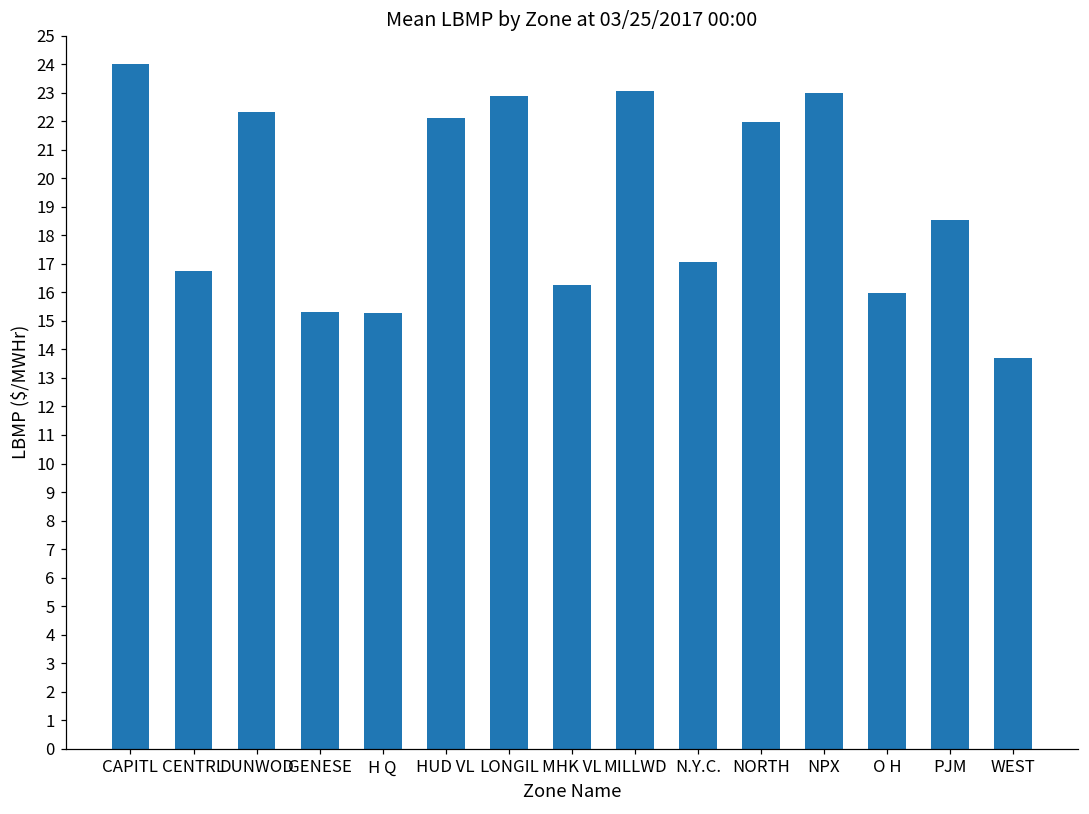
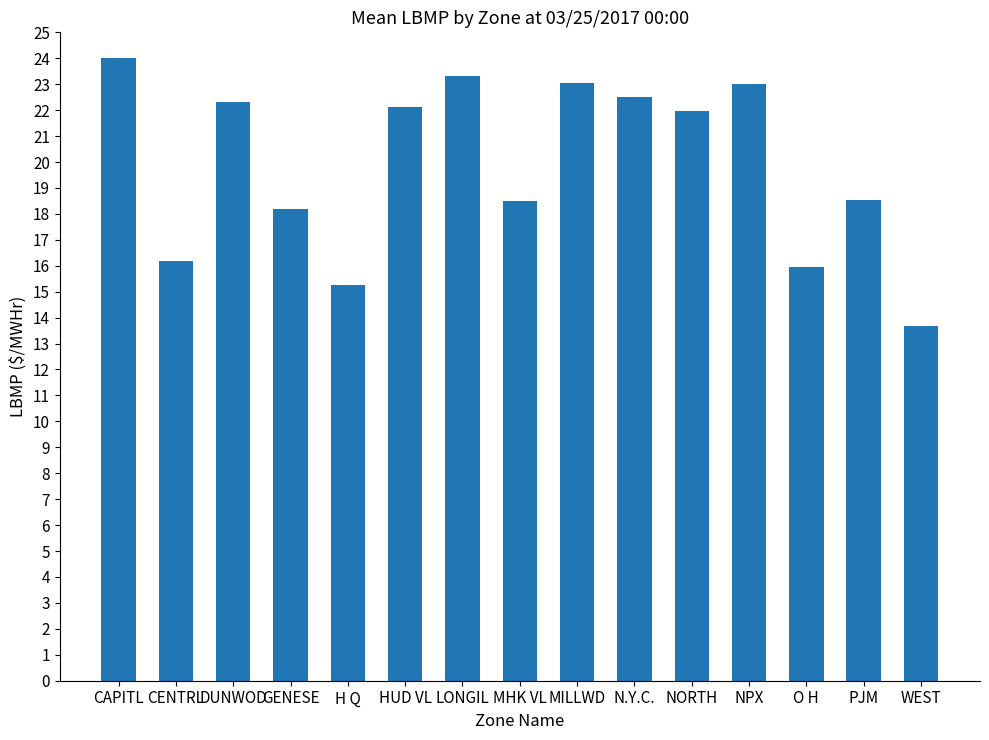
CENTRL: 16.8 -> 16.2
GENESE: 15.3 -> 18.2
LONGIL: 22.9 -> 23.3
MHK VL: 16.3 -> 18.5
N.Y.C.: 17.1 -> 22.5
